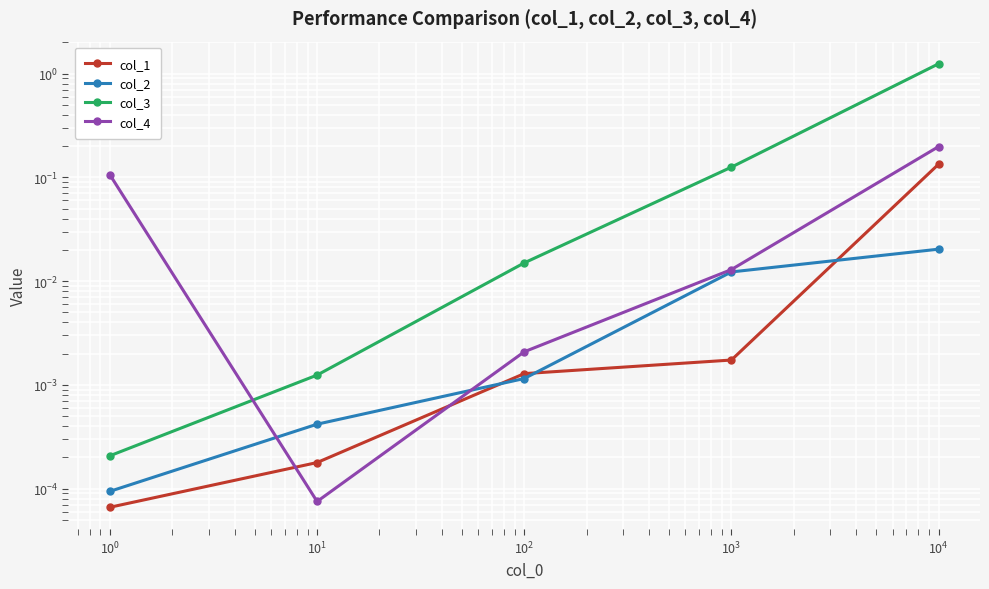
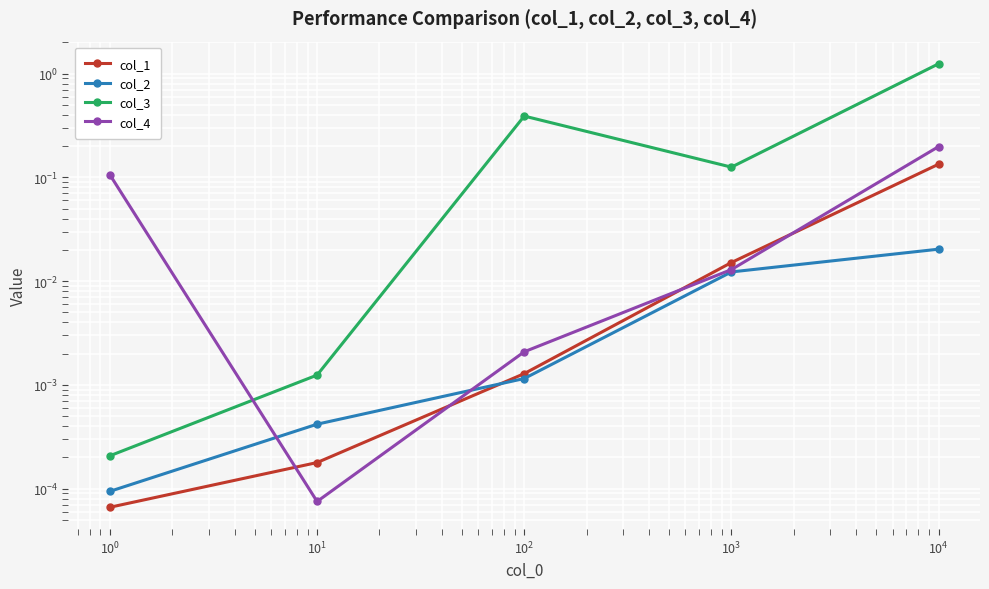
col_3, 10^2: 0.015 -> 0.39
col_1, 10^3: 0.0017 -> 0.015
